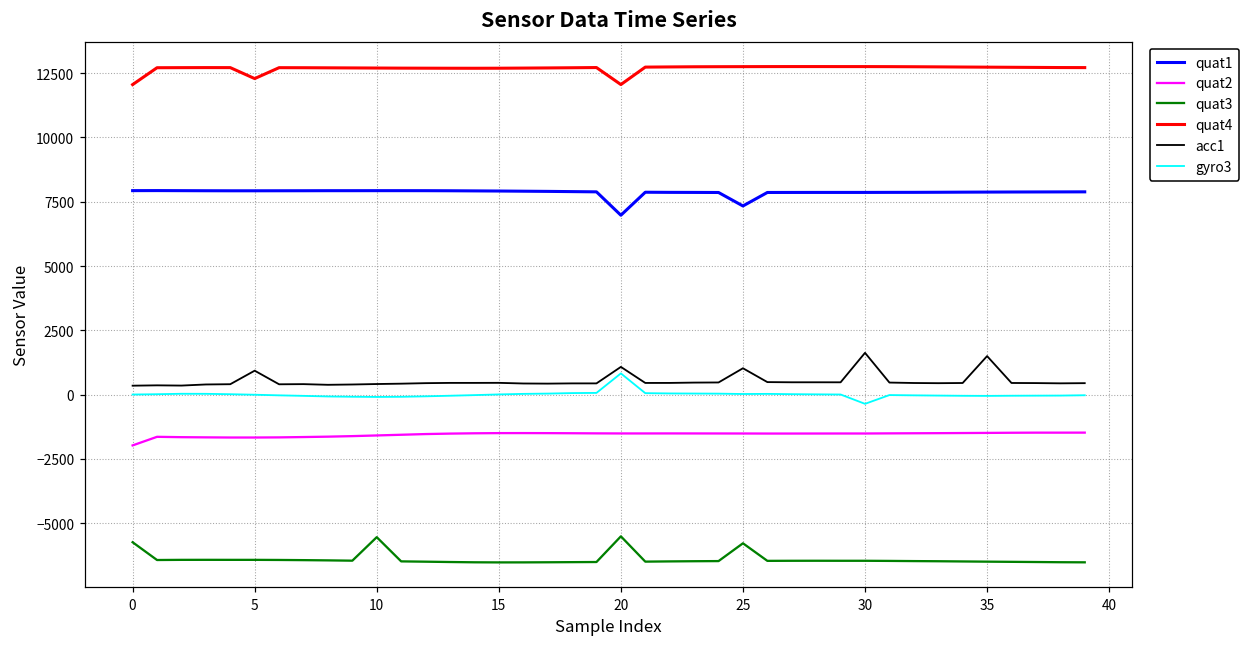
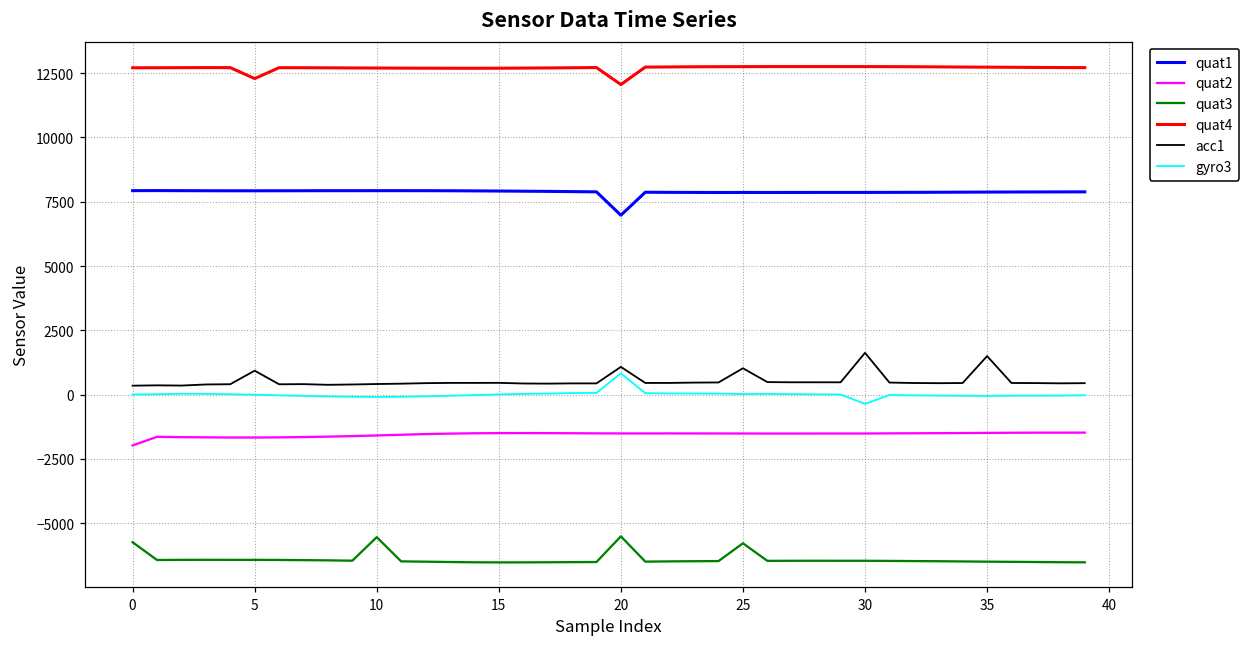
quat4, 0: 12100 -> 12700
quat1, 25: 7300 -> 7900
